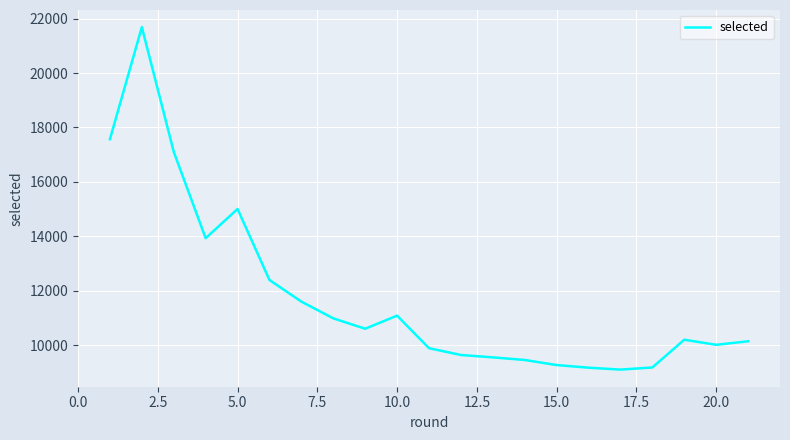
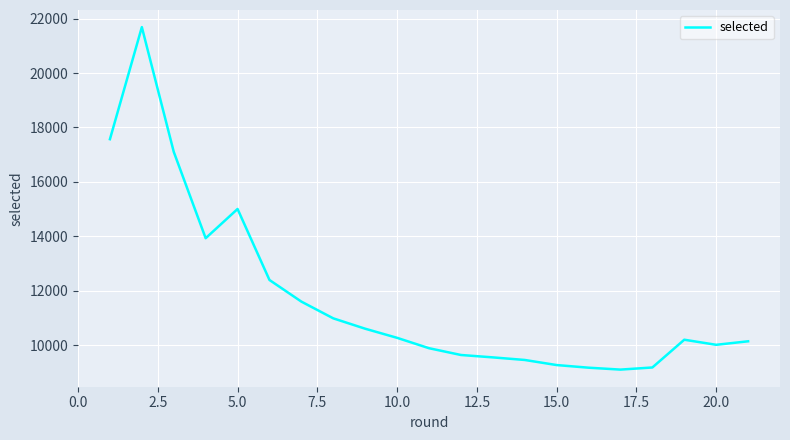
10.0: 11100 -> 10300
